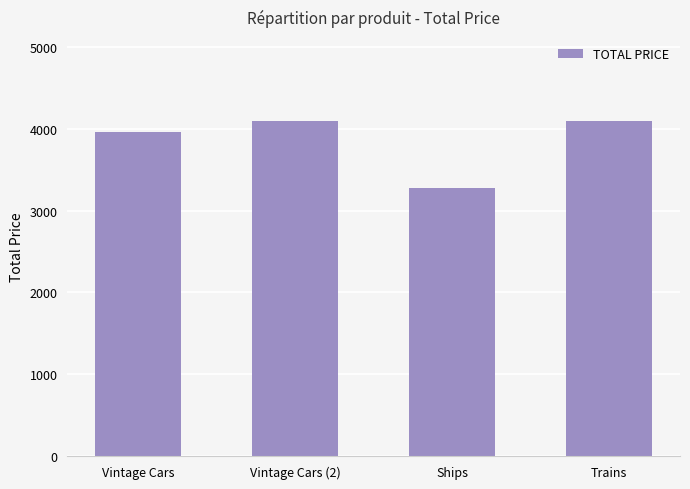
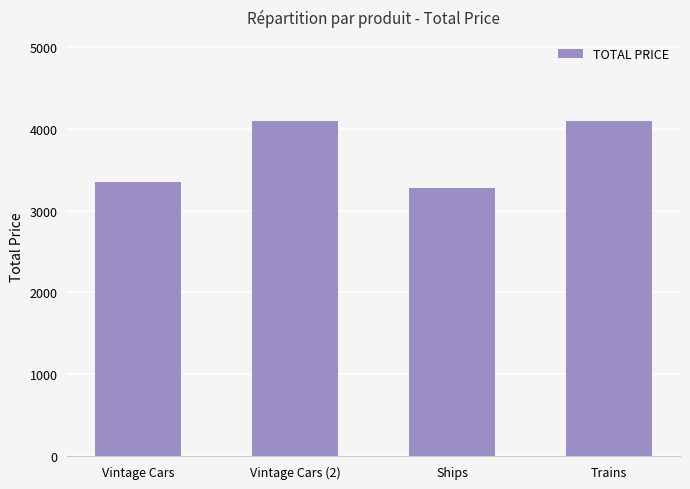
Vintage Cars: 4000 -> 3400
